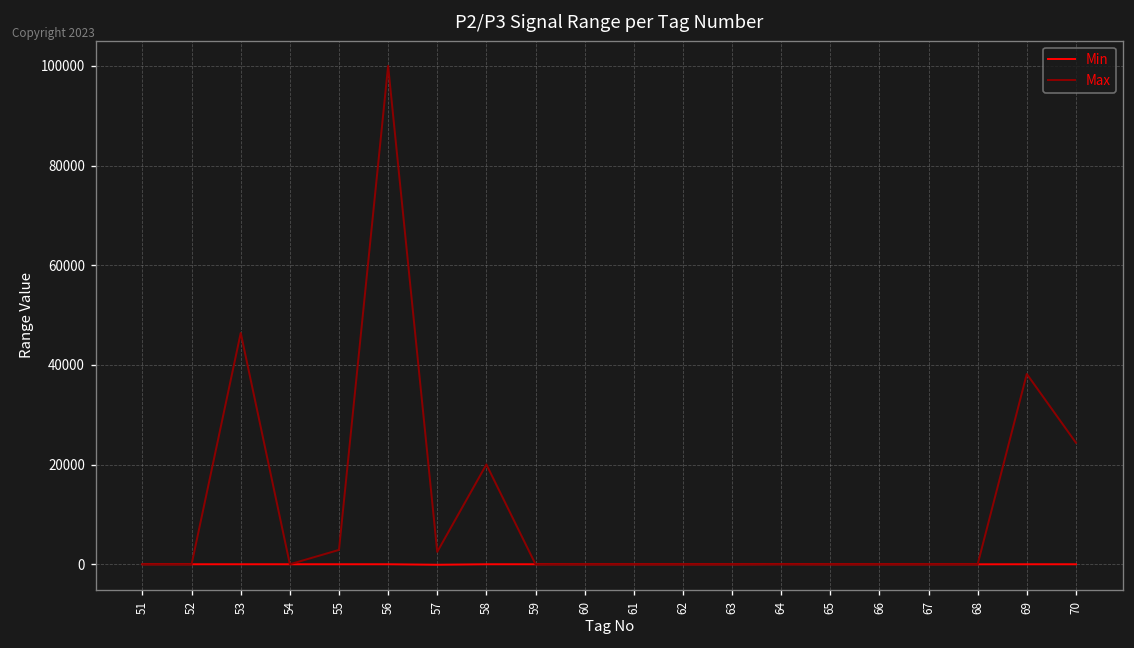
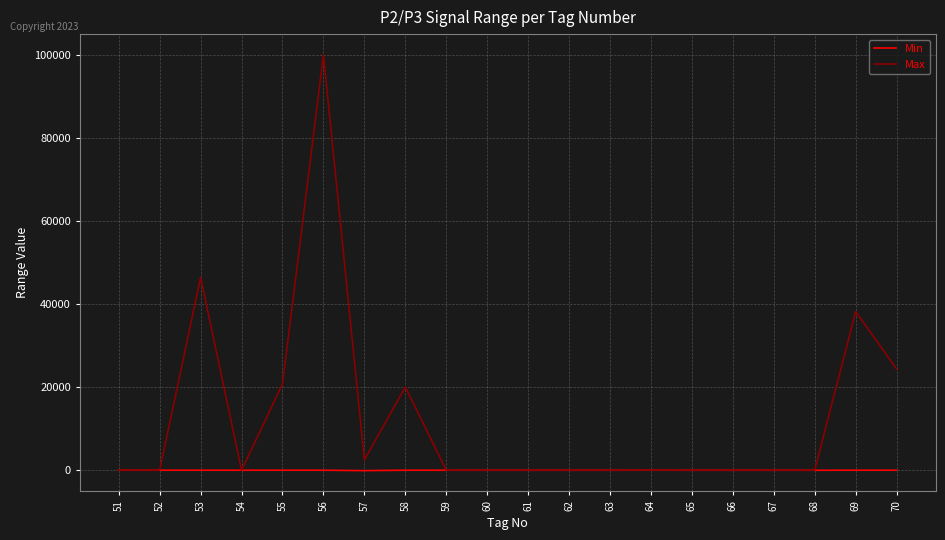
Max, 55: 3000 -> 21000
